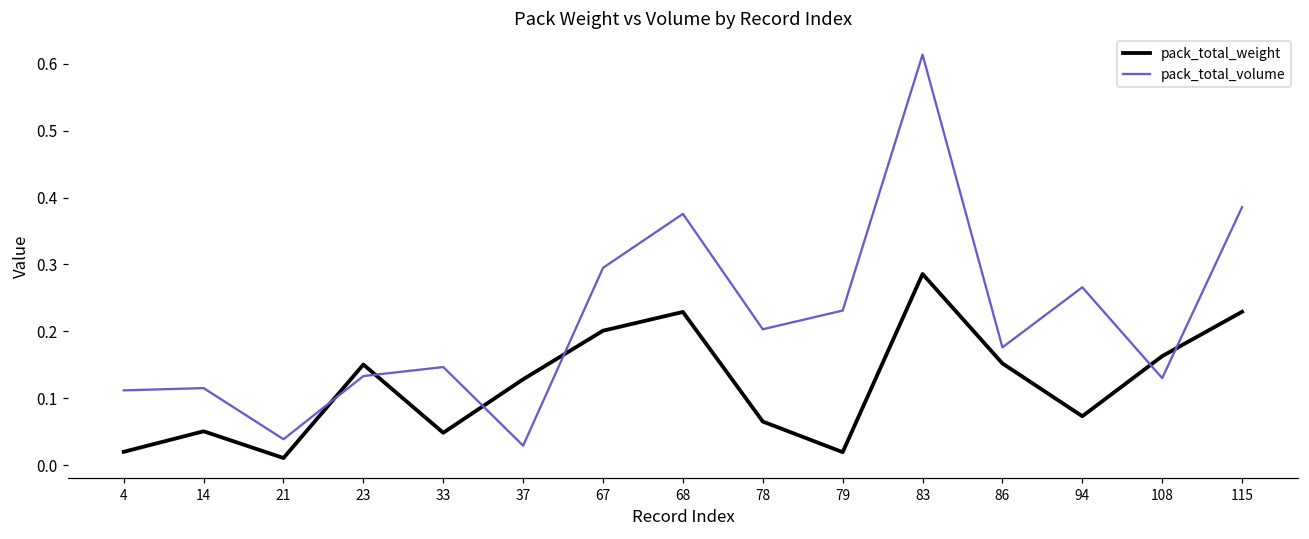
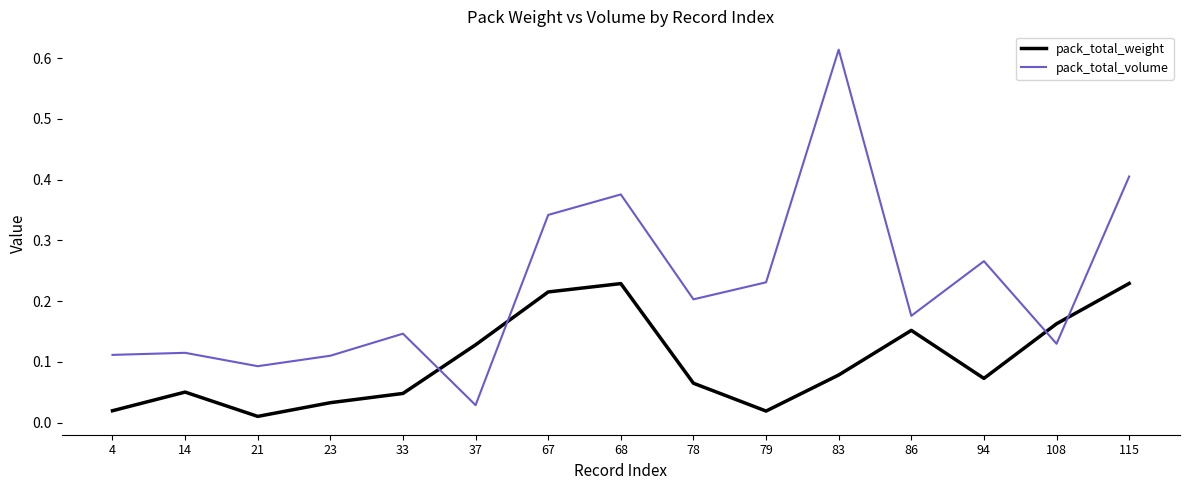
pack_total_volume, 21: 0.04 -> 0.09
pack_total_weight, 23: 0.15 -> 0.03
pack_total_volume, 23: 0.13 -> 0.11
pack_total_weight, 67: 0.20 -> 0.22
pack_total_volume, 67: 0.30 -> 0.34
pack_total_weight, 83: 0.29 -> 0.08
pack_total_volume, 115: 0.39 -> 0.41
